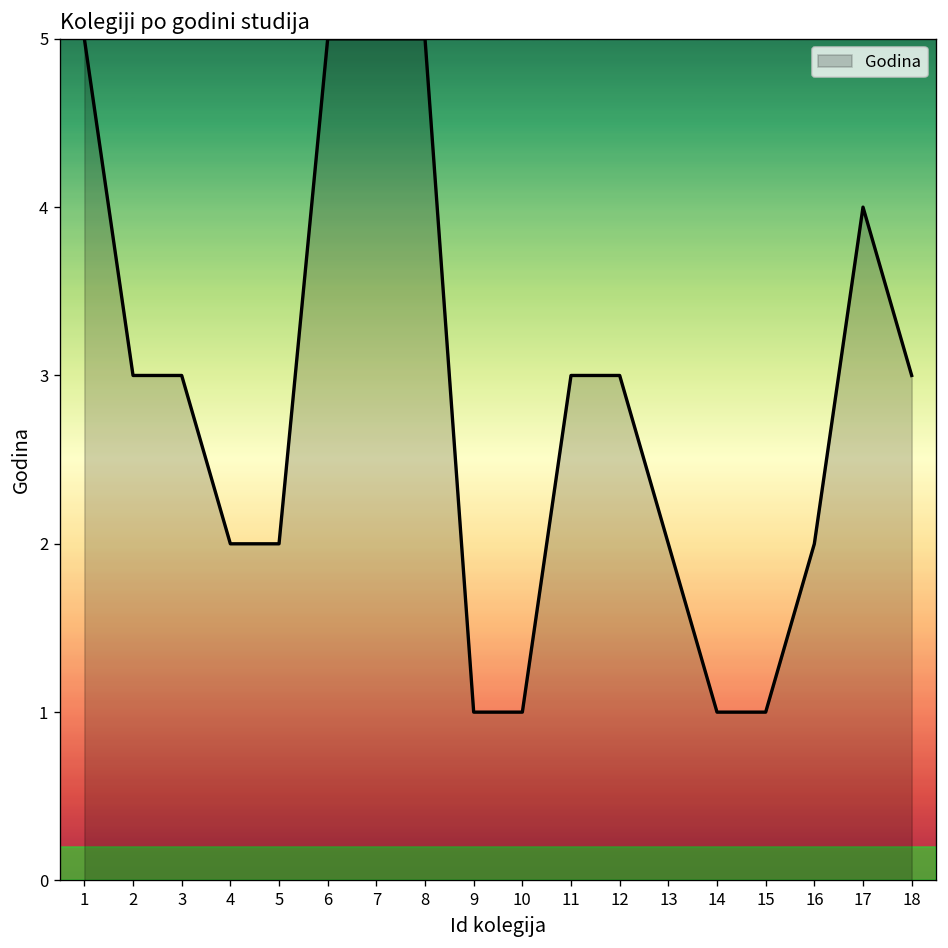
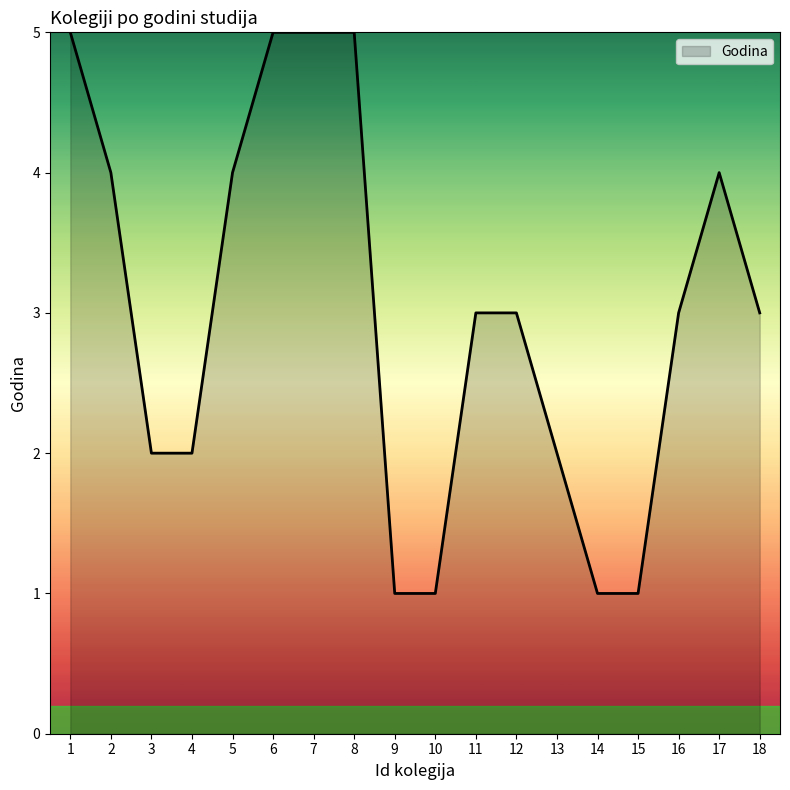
2: 3 -> 4
3: 3 -> 2
5: 2 -> 4
16: 2 -> 3
